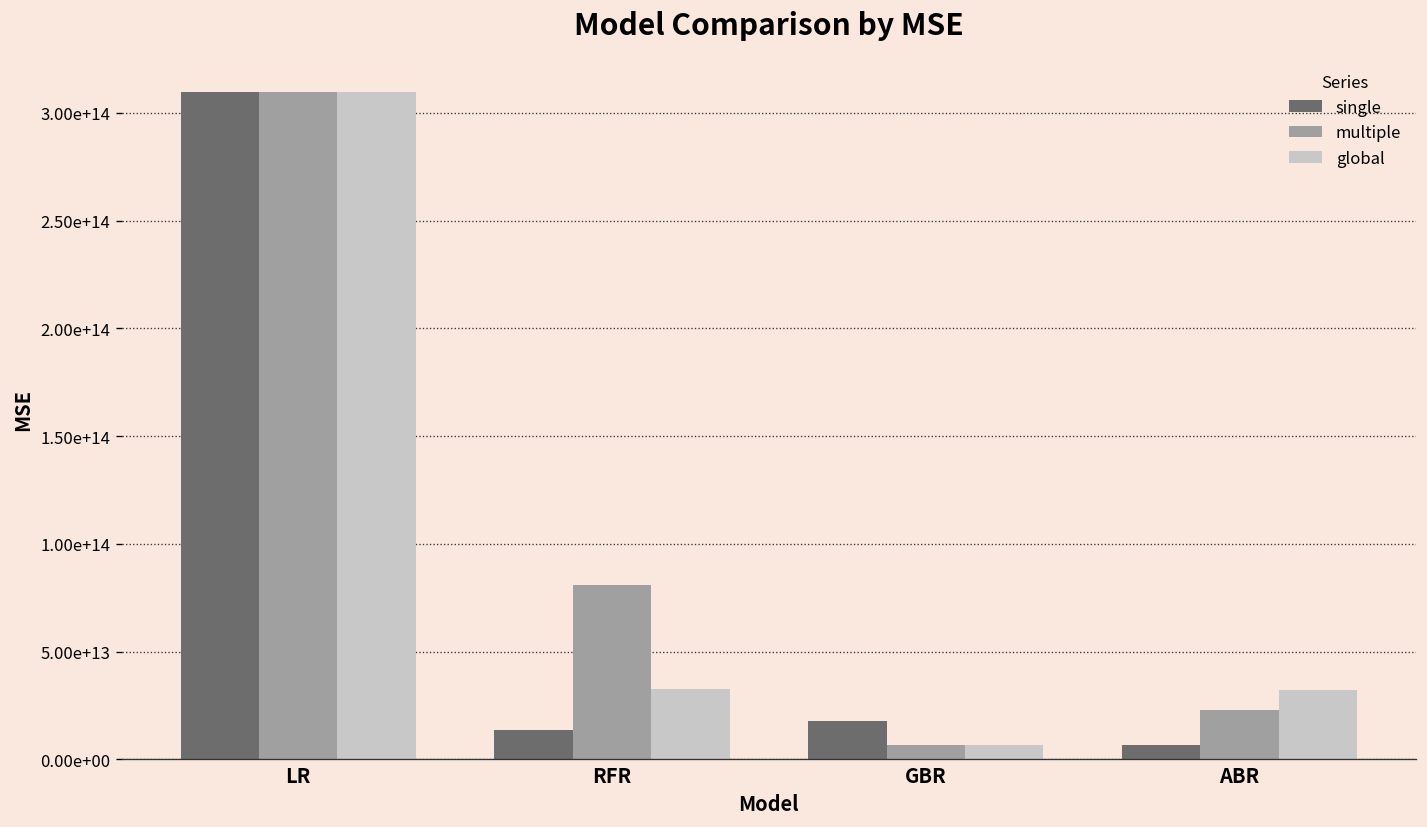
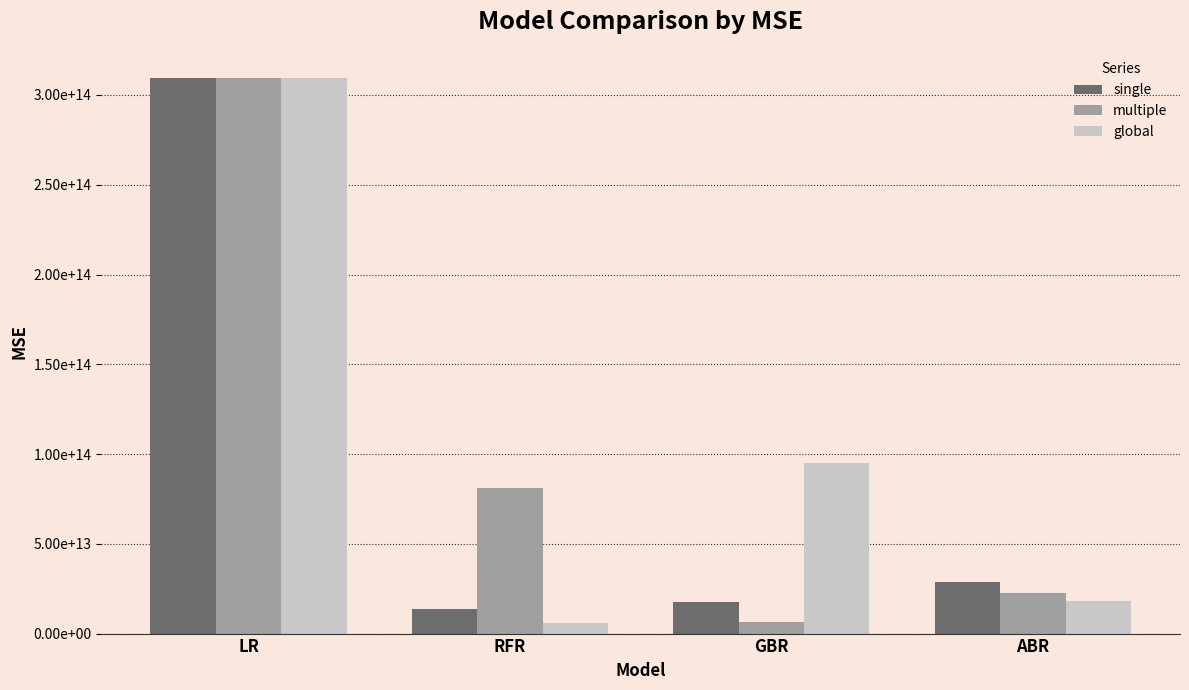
global, RFR: 32000000000000 -> 6000000000000
global, GBR: 7000000000000 -> 95000000000000
single, ABR: 6000000000000 -> 29000000000000
global, ABR: 32000000000000 -> 18000000000000
